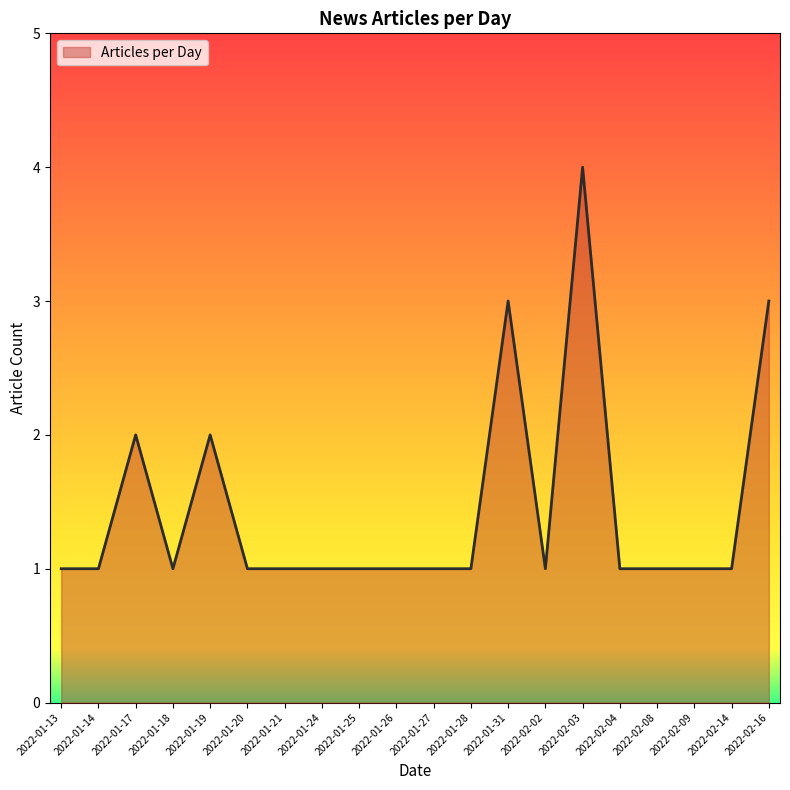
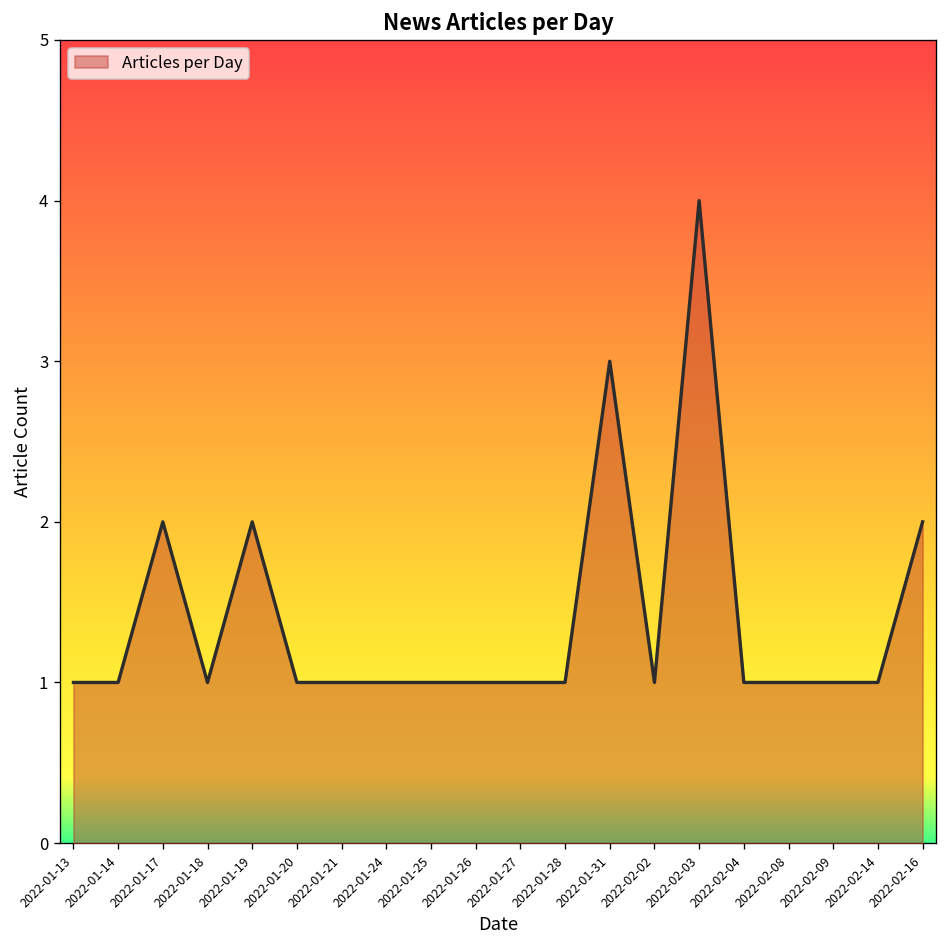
2022-02-16: 3 -> 2
